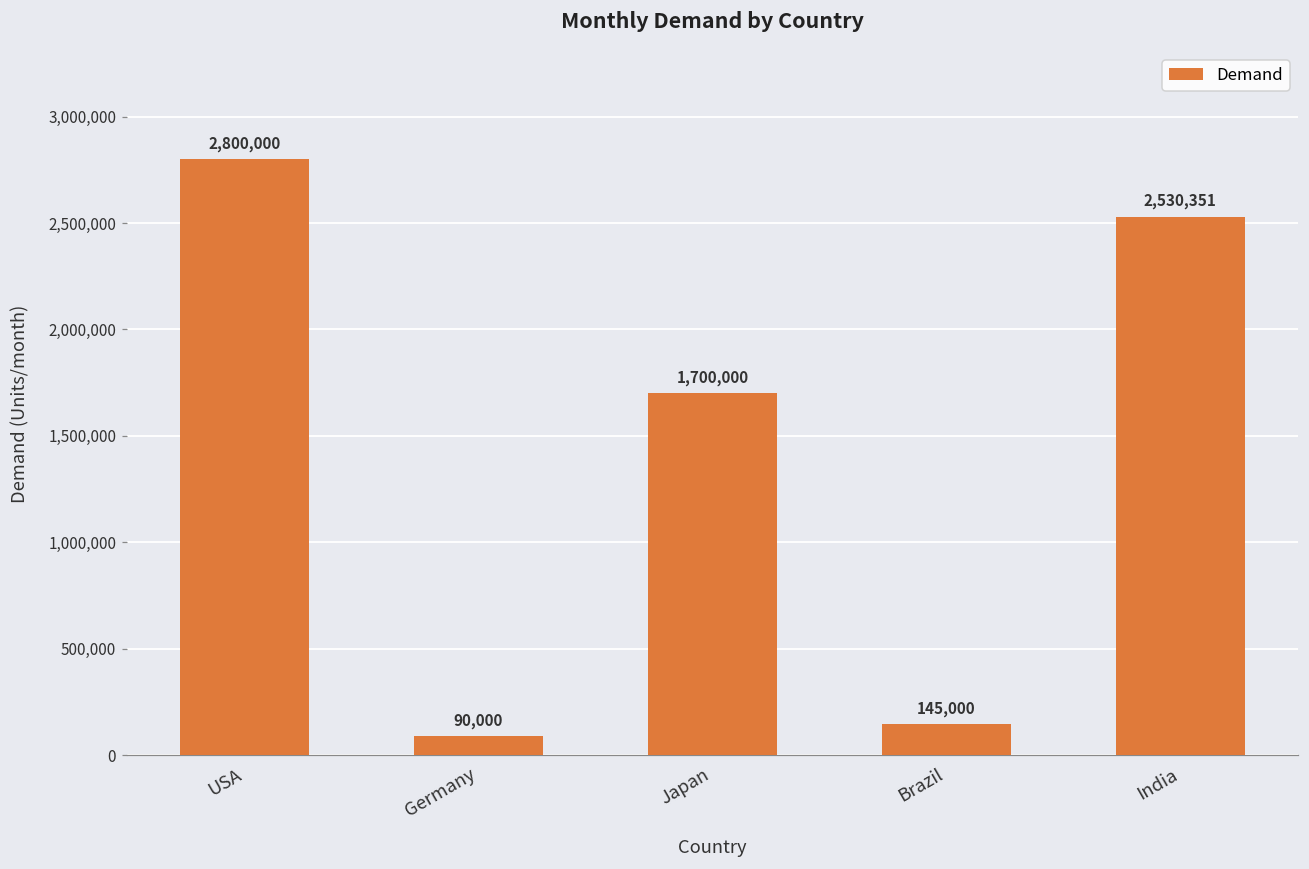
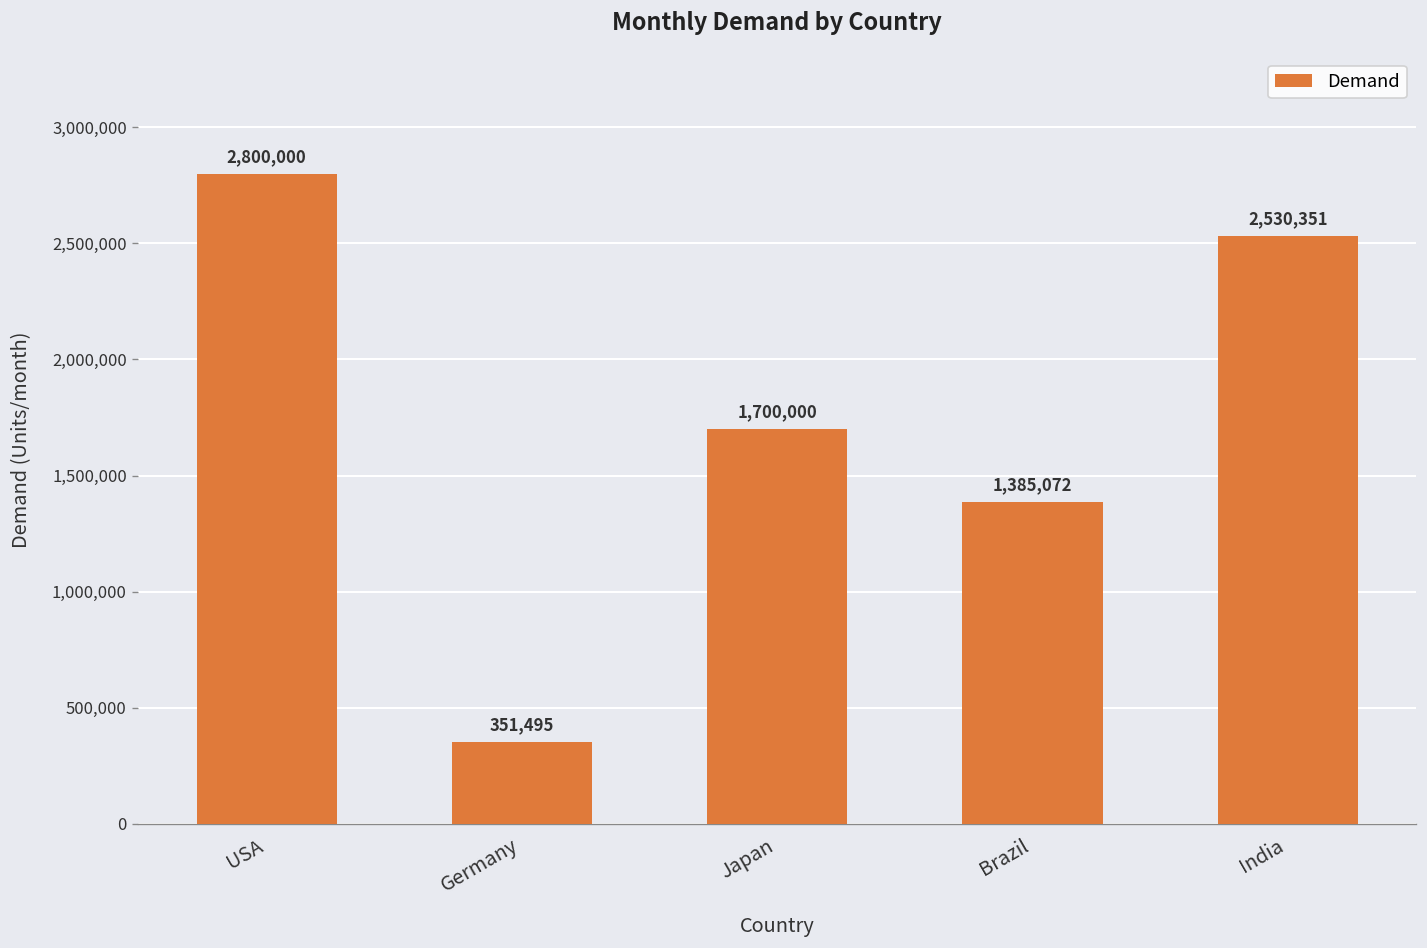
Germany: 90,000 -> 351,495
Brazil: 145,000 -> 1,385,072
